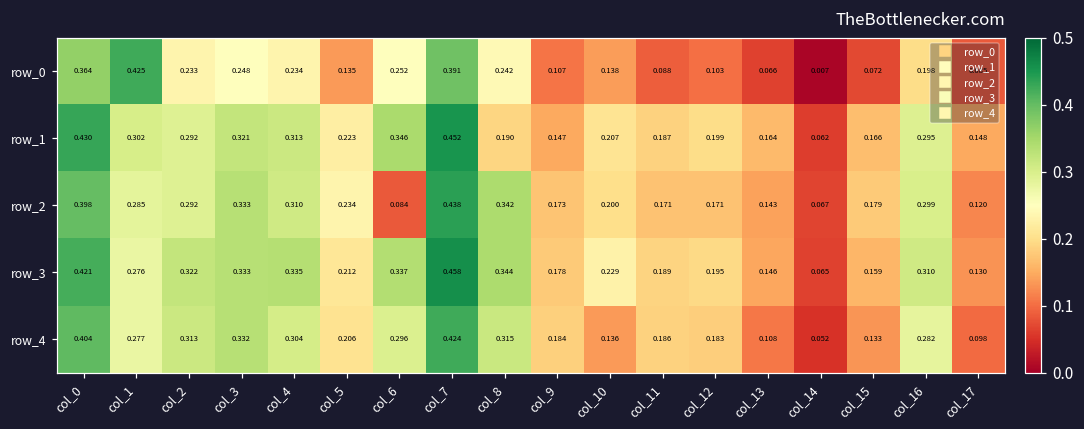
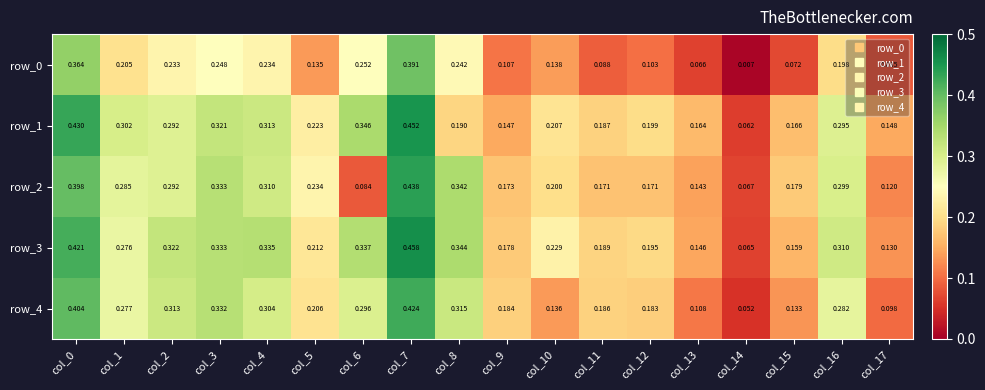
row_0, col_1: 0.425 -> 0.205
